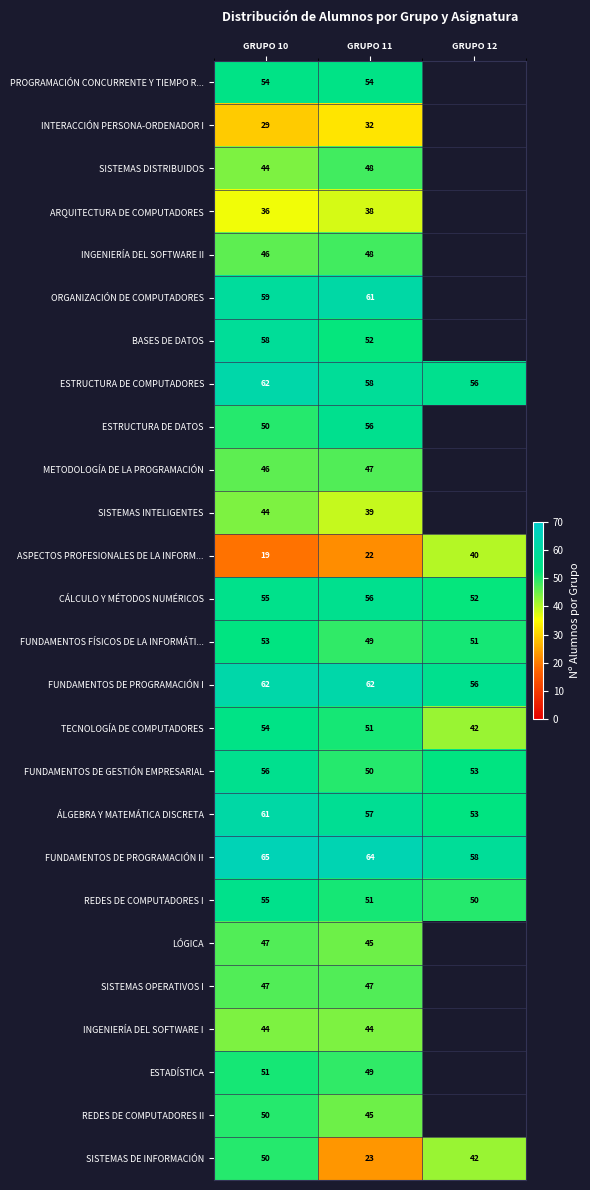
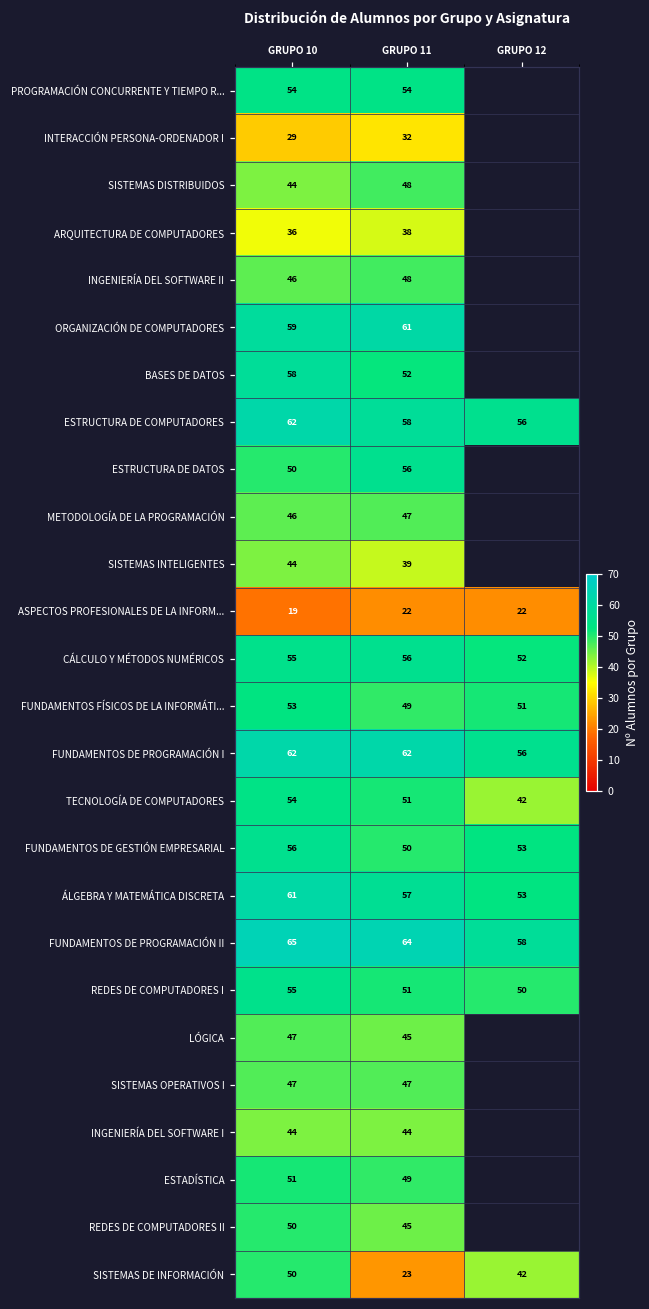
ASPECTOS PROFESIONALES DE LA INFORM..., GRUPO 12: 40 -> 22
